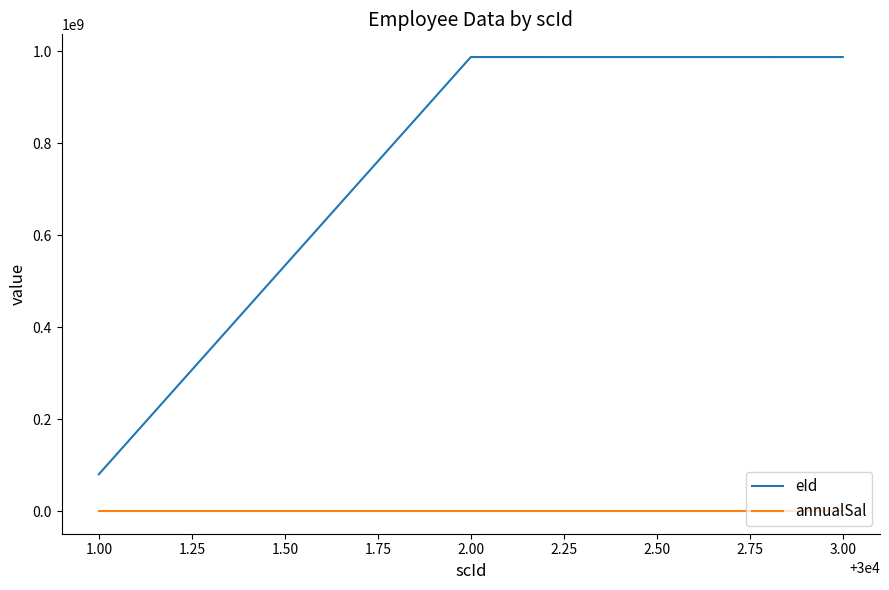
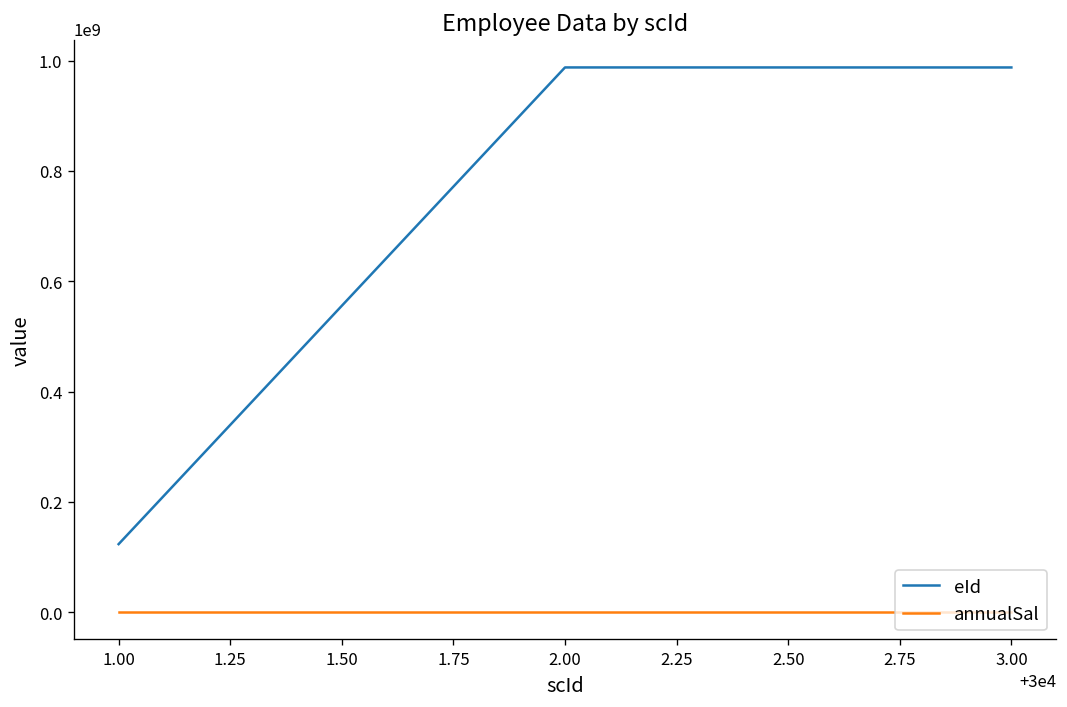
eId, 1.00: 80000000 -> 120000000
